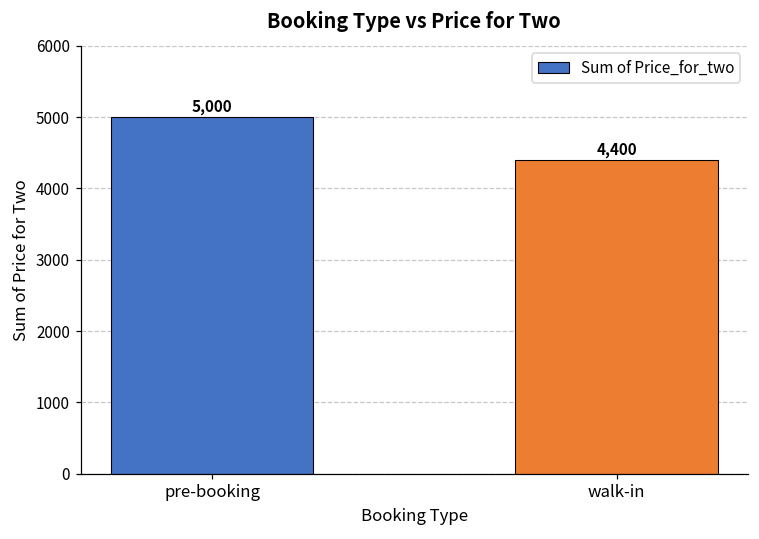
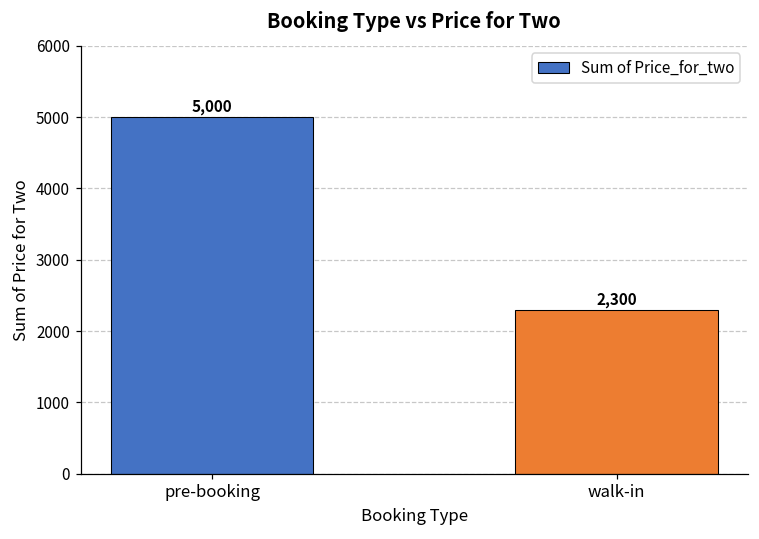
walk-in: 4,400 -> 2,300
